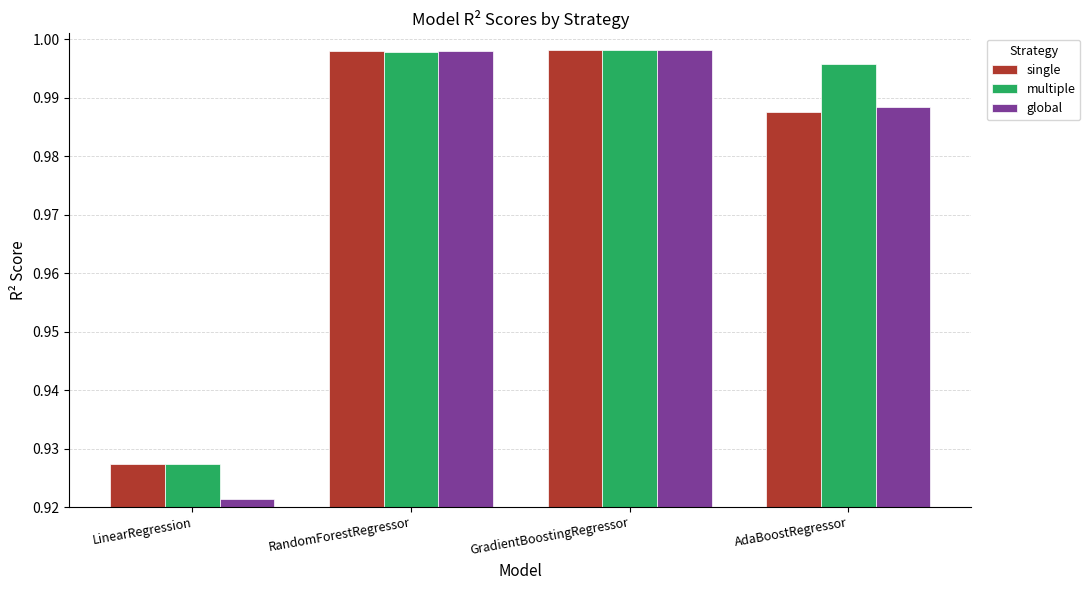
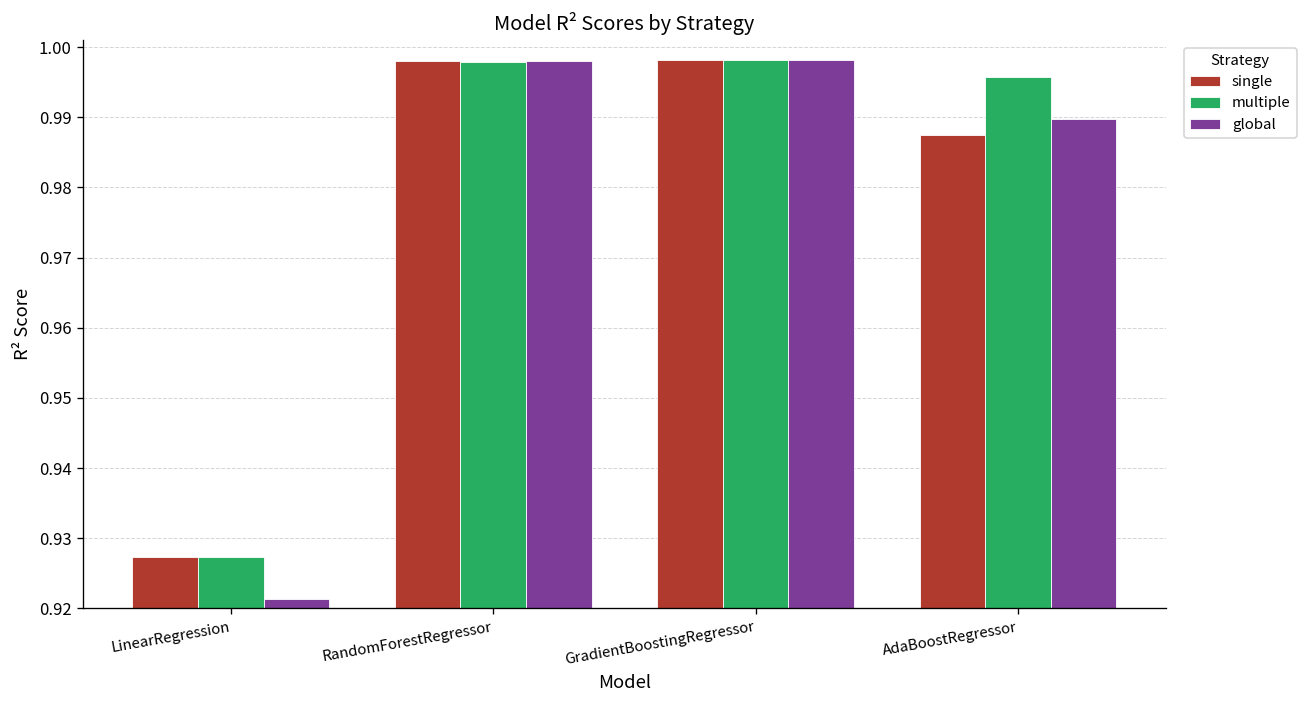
global, AdaBoostRegressor: 0.988 -> 0.990
